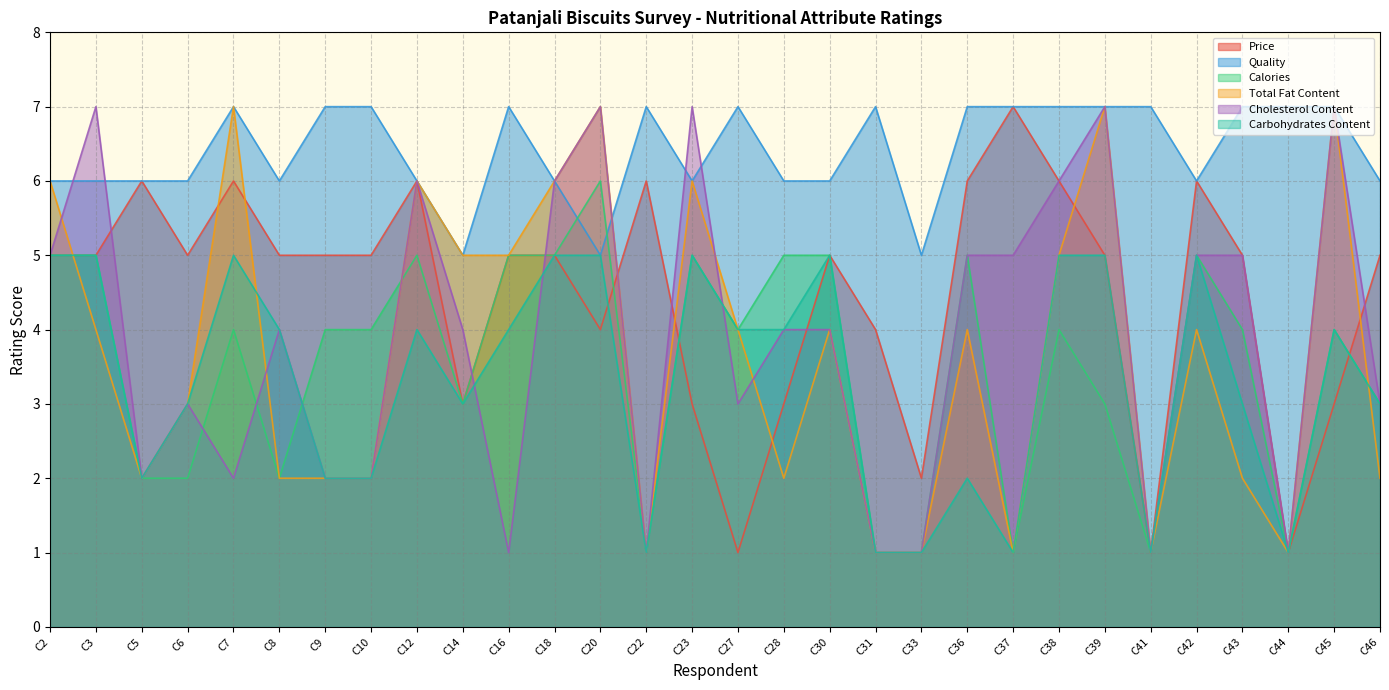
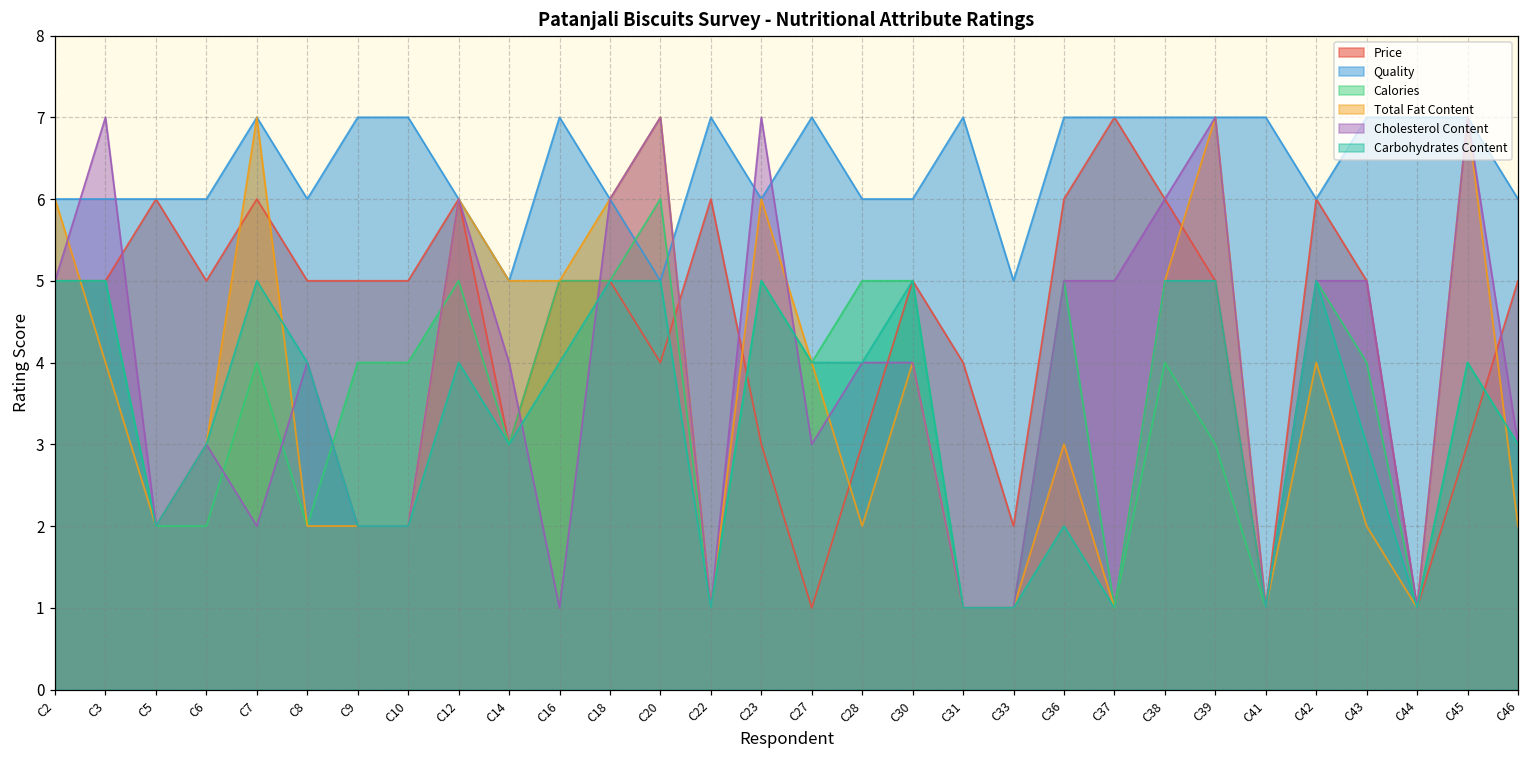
Total Fat Content, C36: 4 -> 3
